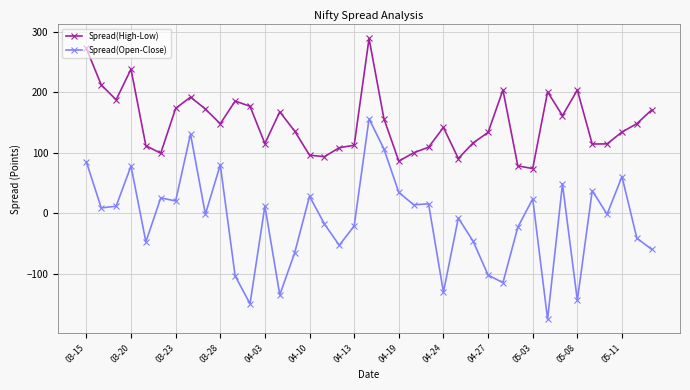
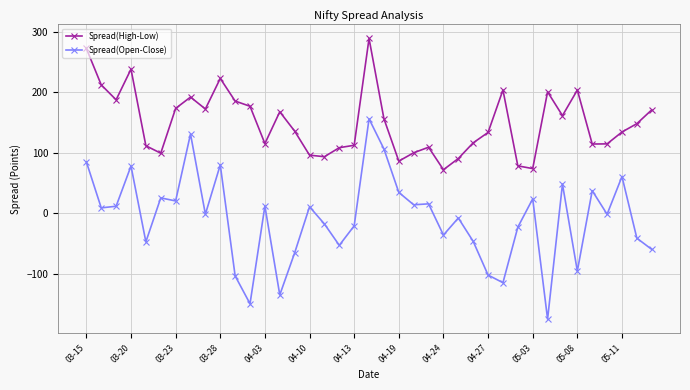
Spread(High-Low), 03-28: 150 -> 220
Spread(Open-Close), 04-10: 30 -> 10
Spread(High-Low), 04-24: 140 -> 70
Spread(Open-Close), 04-24: -130 -> -40
Spread(Open-Close), 05-08: -140 -> -100
